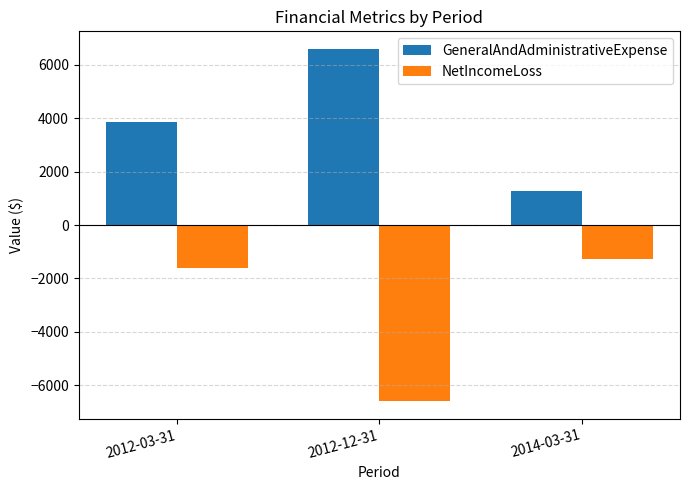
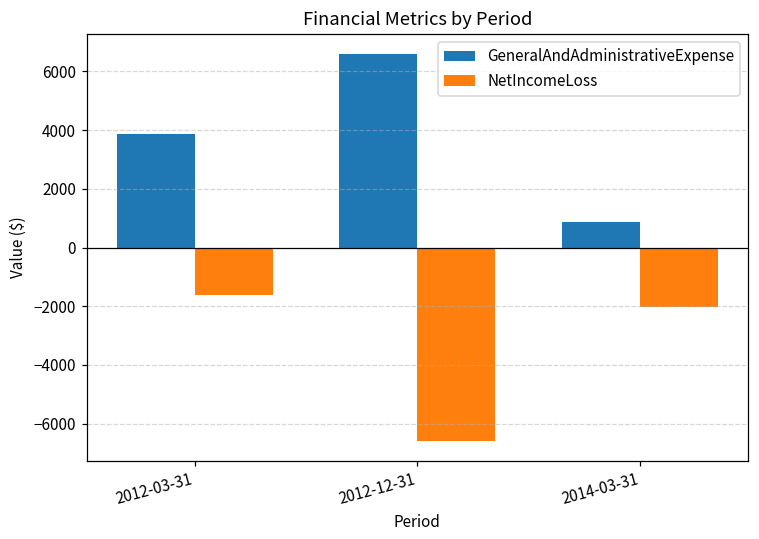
GeneralAndAdministrativeExpense, 2014-03-31: 1300 -> 900
NetIncomeLoss, 2014-03-31: -1300 -> -2000
